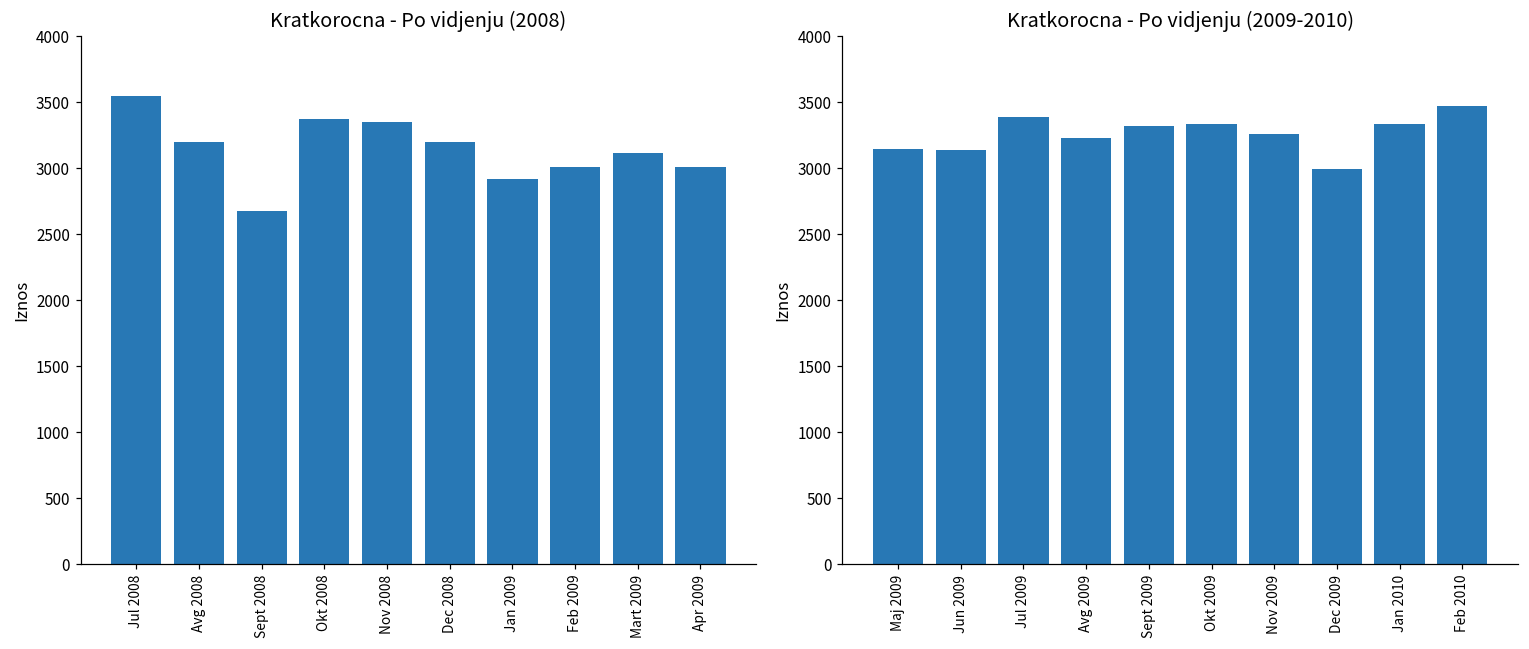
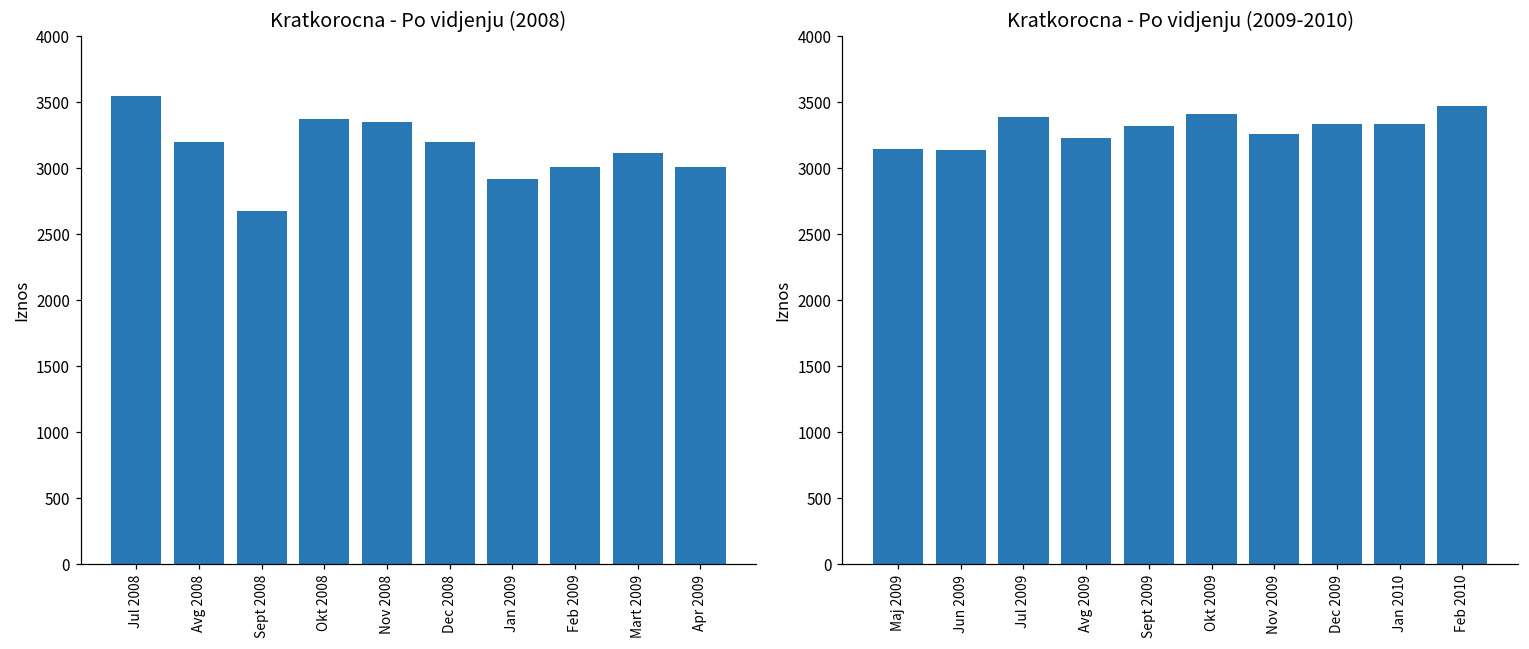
Kratkorocna - Po vidjenju (2009-2010), Okt 2009: 3340 -> 3410
Kratkorocna - Po vidjenju (2009-2010), Dec 2009: 2990 -> 3330
